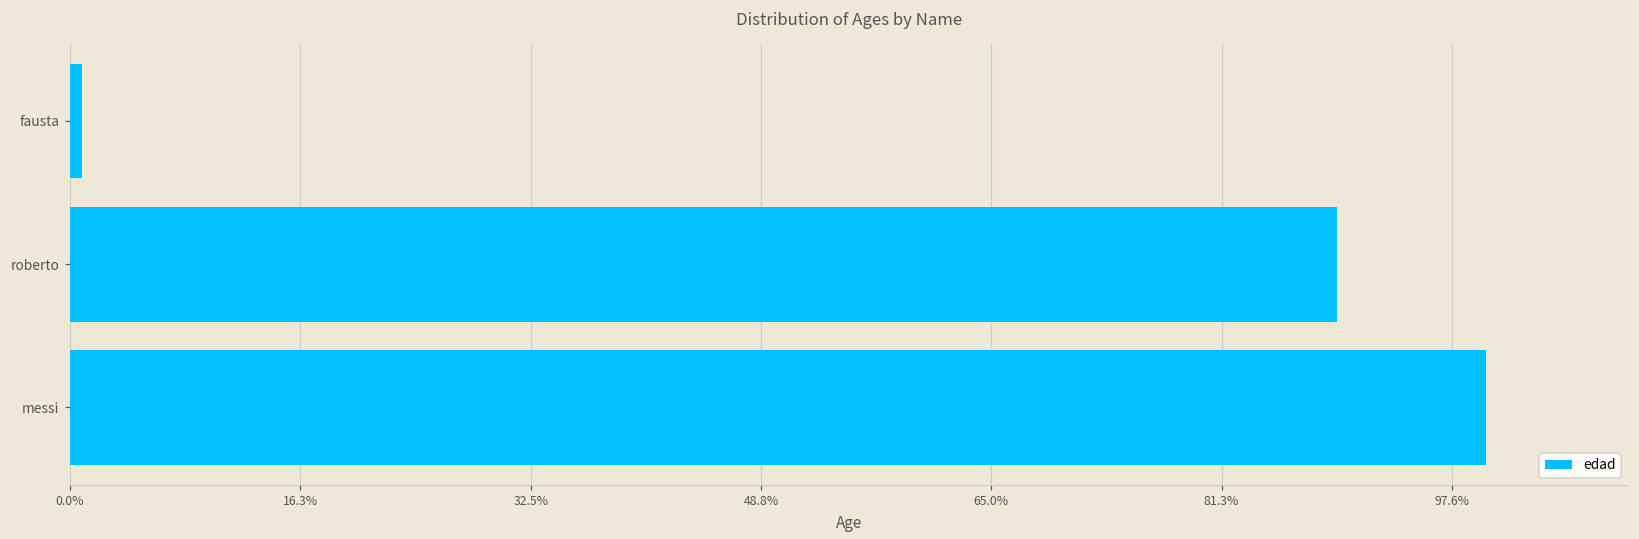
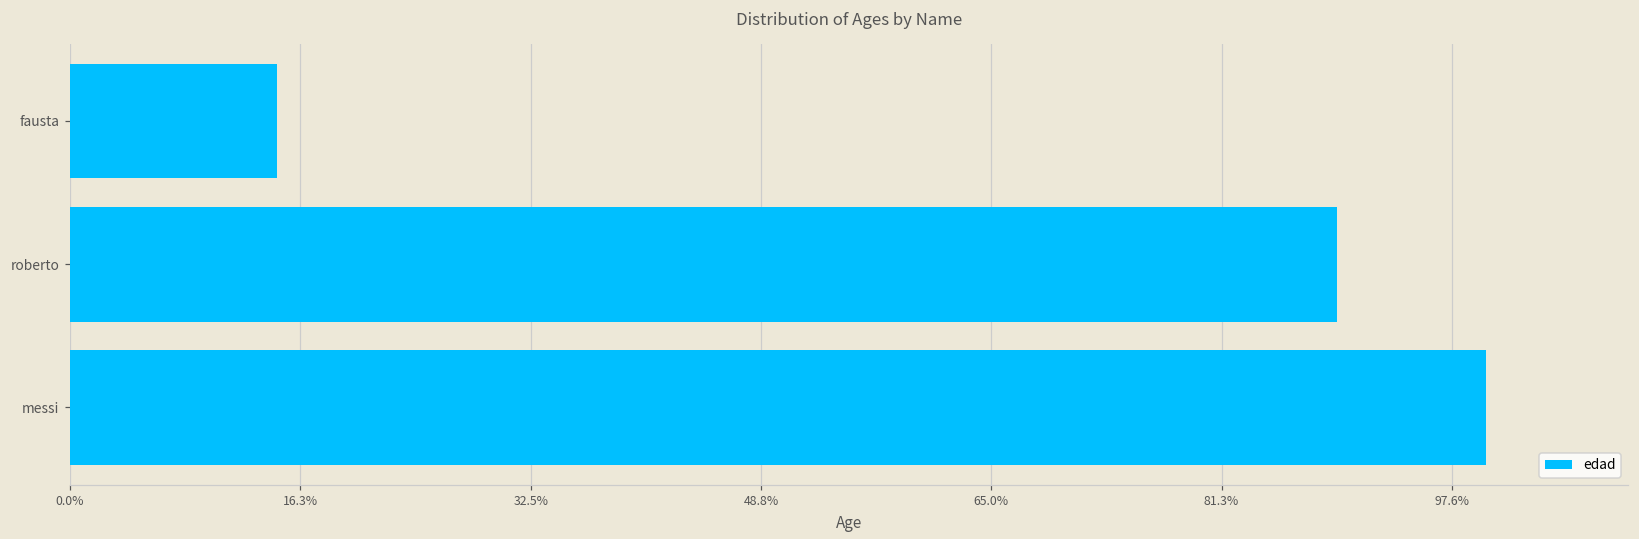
fausta: 0.8% -> 14.6%
